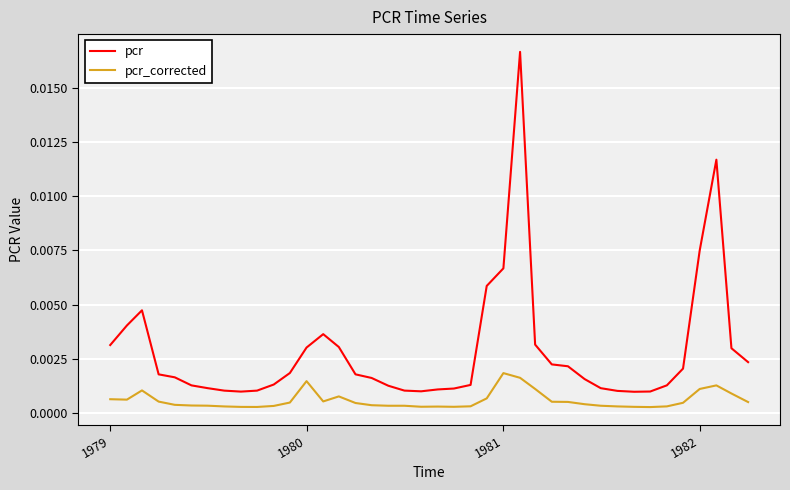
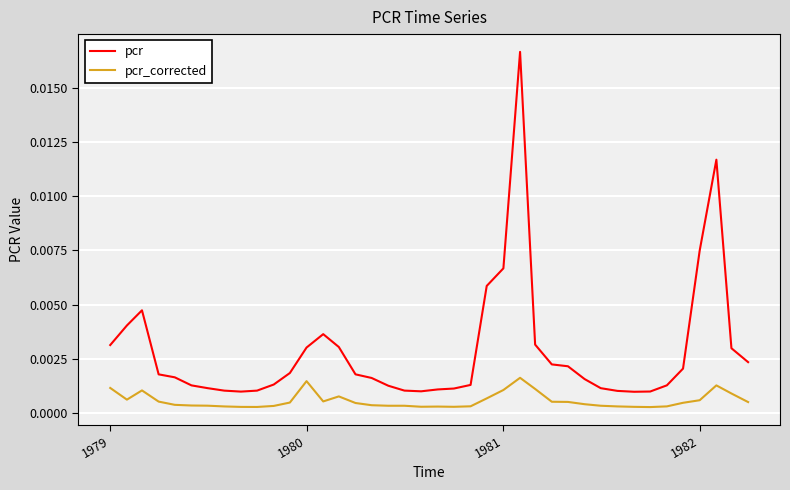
pcr_corrected, 1979: 0.0006 -> 0.0011
pcr_corrected, 1981: 0.0018 -> 0.0011
pcr_corrected, 1982: 0.0011 -> 0.0006
